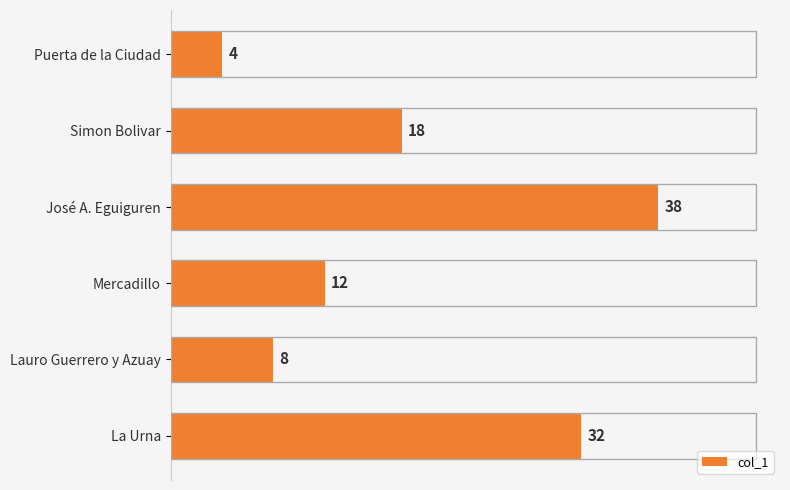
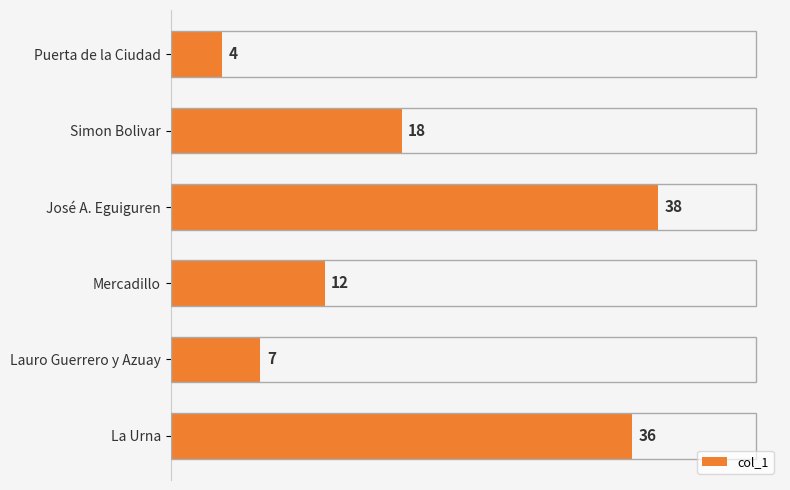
Lauro Guerrero y Azuay: 8 -> 7
La Urna: 32 -> 36
